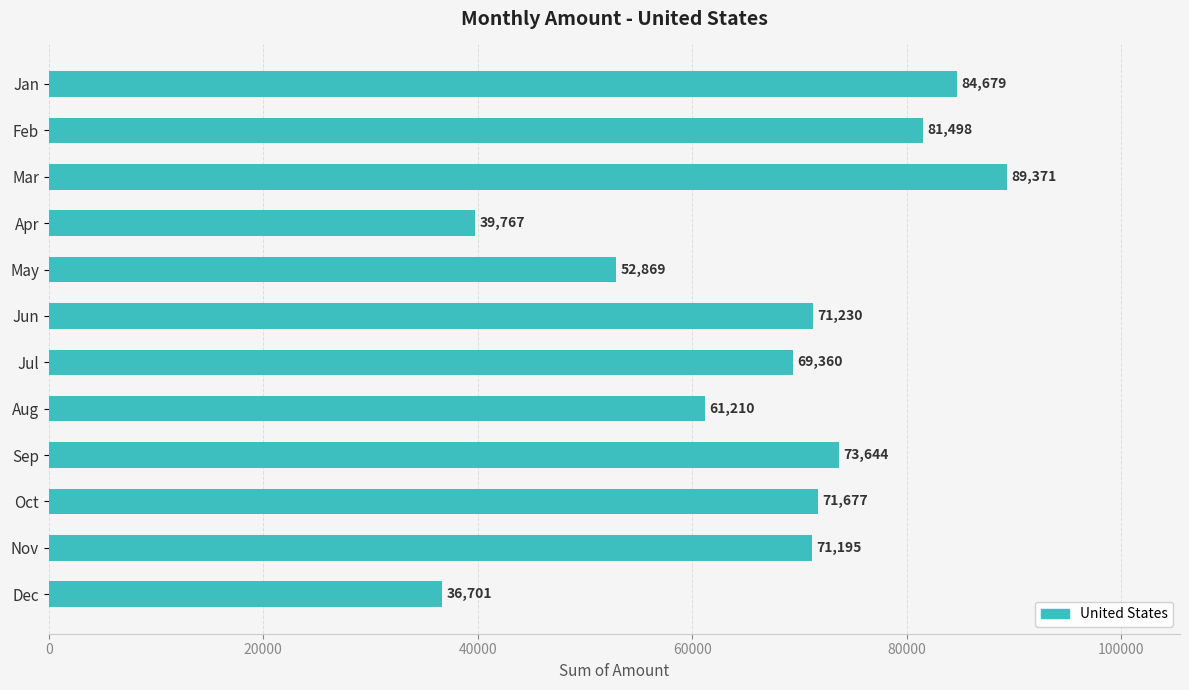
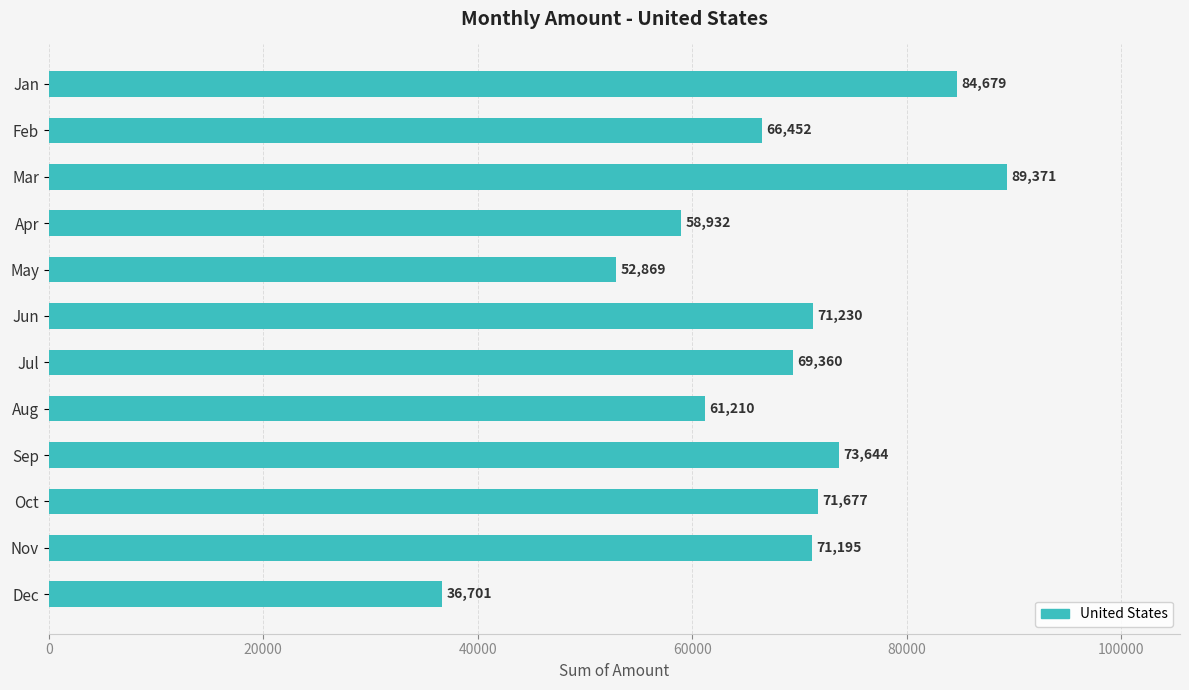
Feb: 81,498 -> 66,452
Apr: 39,767 -> 58,932
